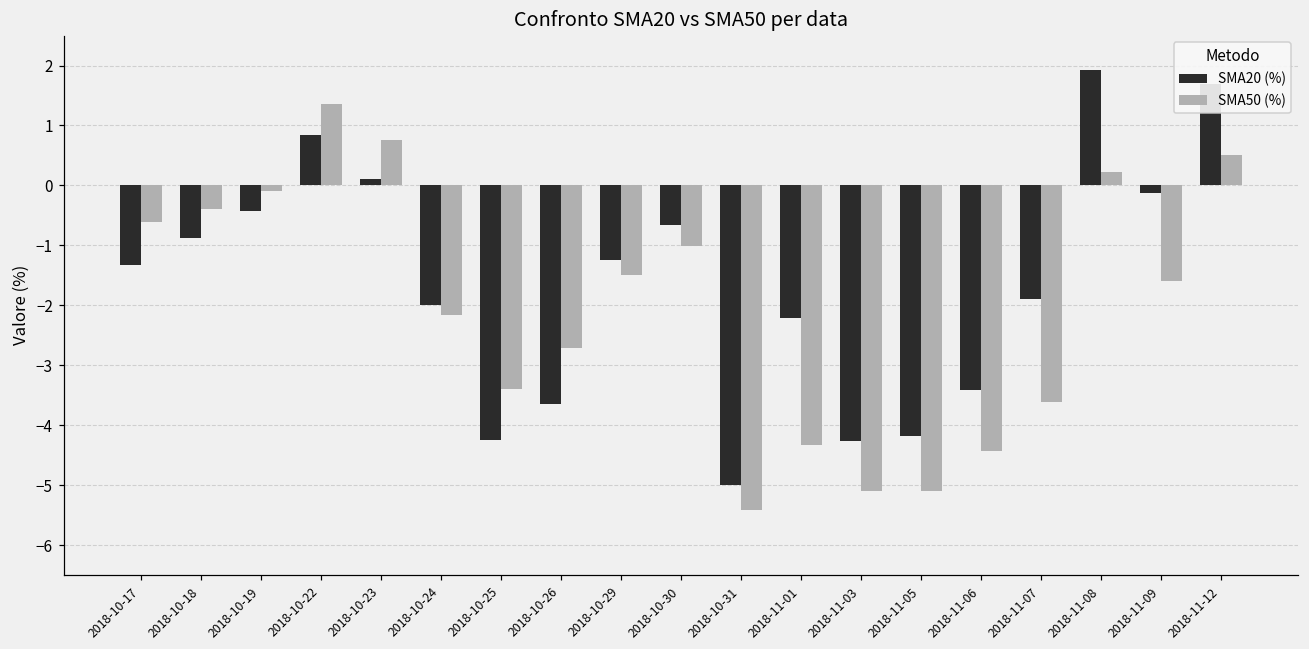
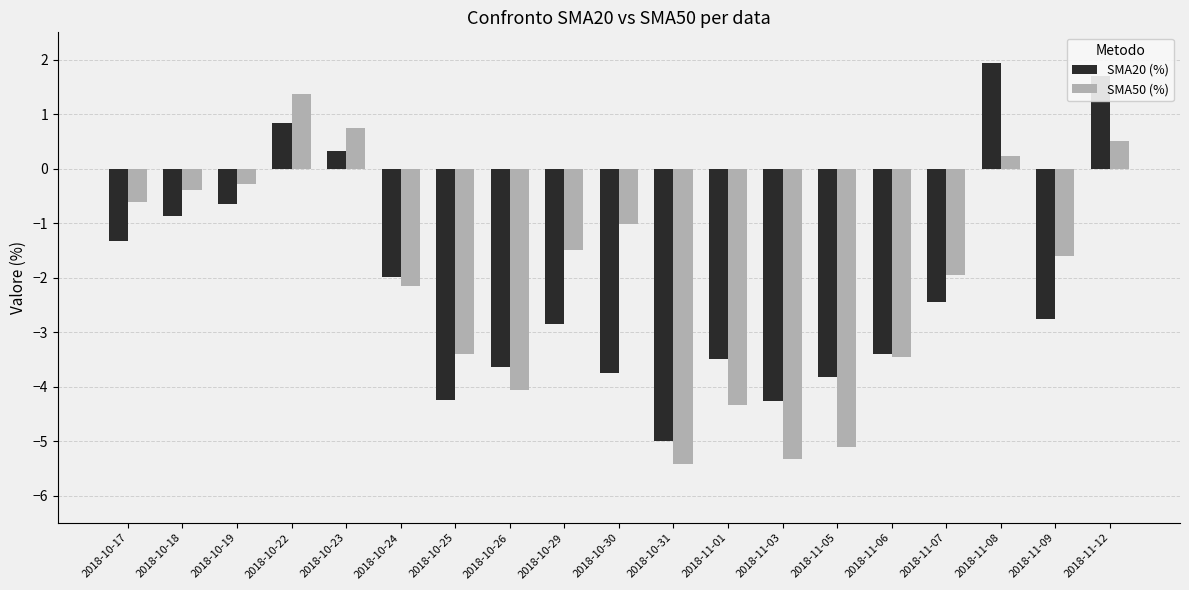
SMA20 (%), 2018-10-19: -0.4 -> -0.7
SMA50 (%), 2018-10-19: -0.1 -> -0.3
SMA20 (%), 2018-10-23: 0.1 -> 0.3
SMA50 (%), 2018-10-26: -2.7 -> -4.1
SMA20 (%), 2018-10-29: -1.2 -> -2.9
SMA20 (%), 2018-10-30: -0.7 -> -3.8
SMA20 (%), 2018-11-01: -2.2 -> -3.5
SMA50 (%), 2018-11-03: -5.1 -> -5.3
SMA20 (%), 2018-11-05: -4.2 -> -3.8
SMA50 (%), 2018-11-06: -4.4 -> -3.5
SMA20 (%), 2018-11-07: -1.9 -> -2.5
SMA50 (%), 2018-11-07: -3.6 -> -2.0
SMA20 (%), 2018-11-09: -0.1 -> -2.8
